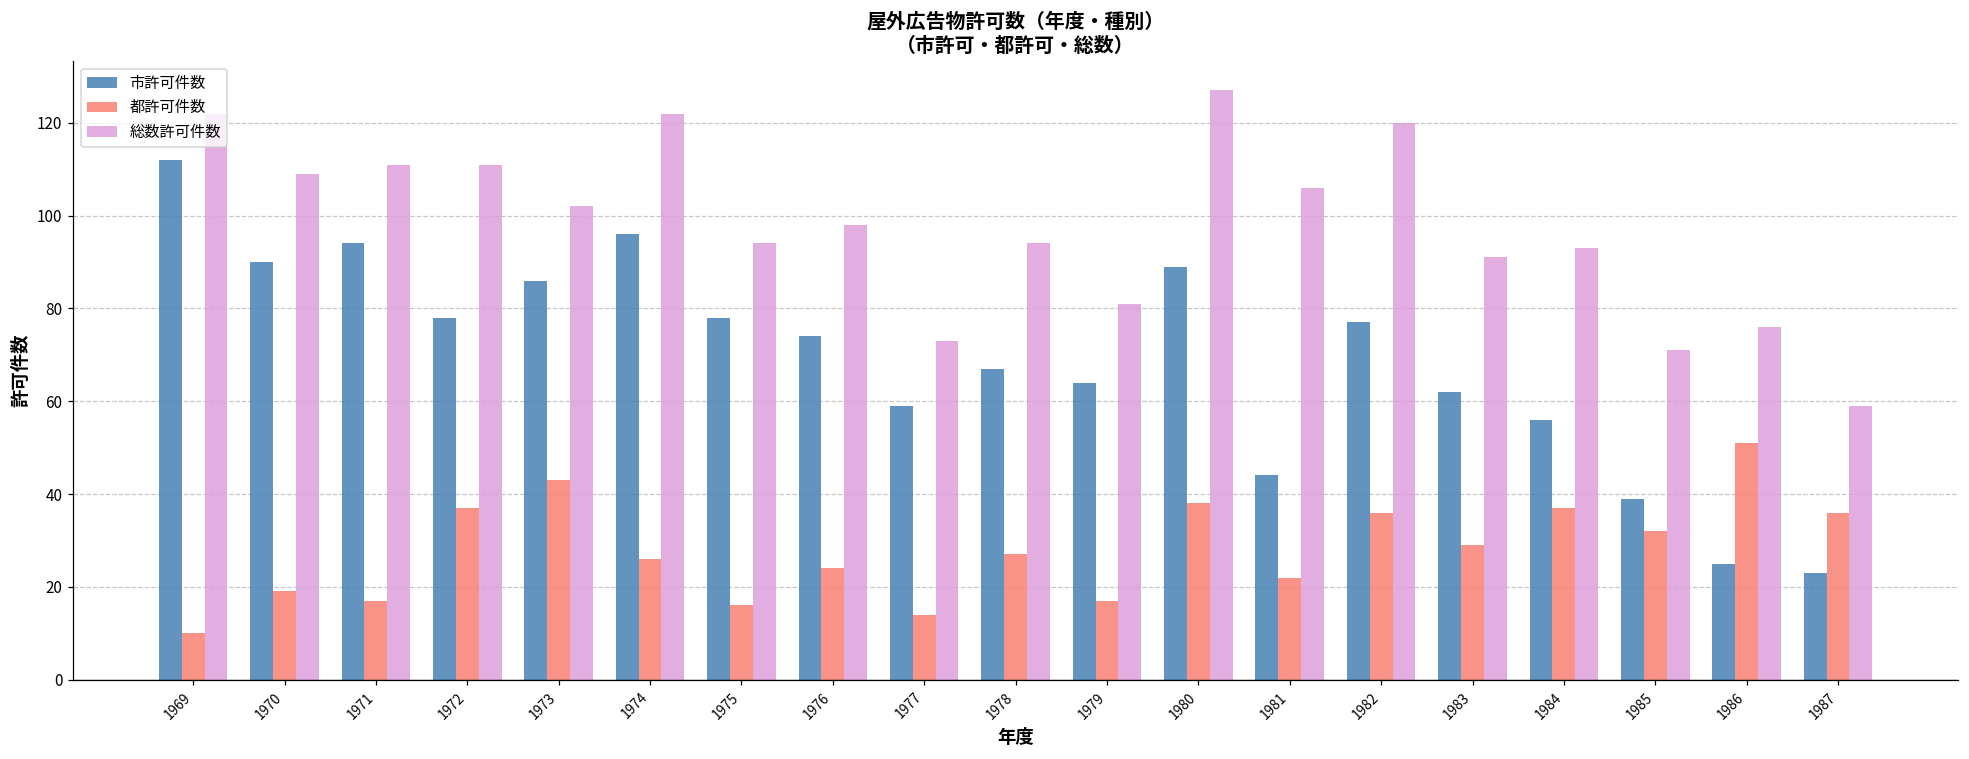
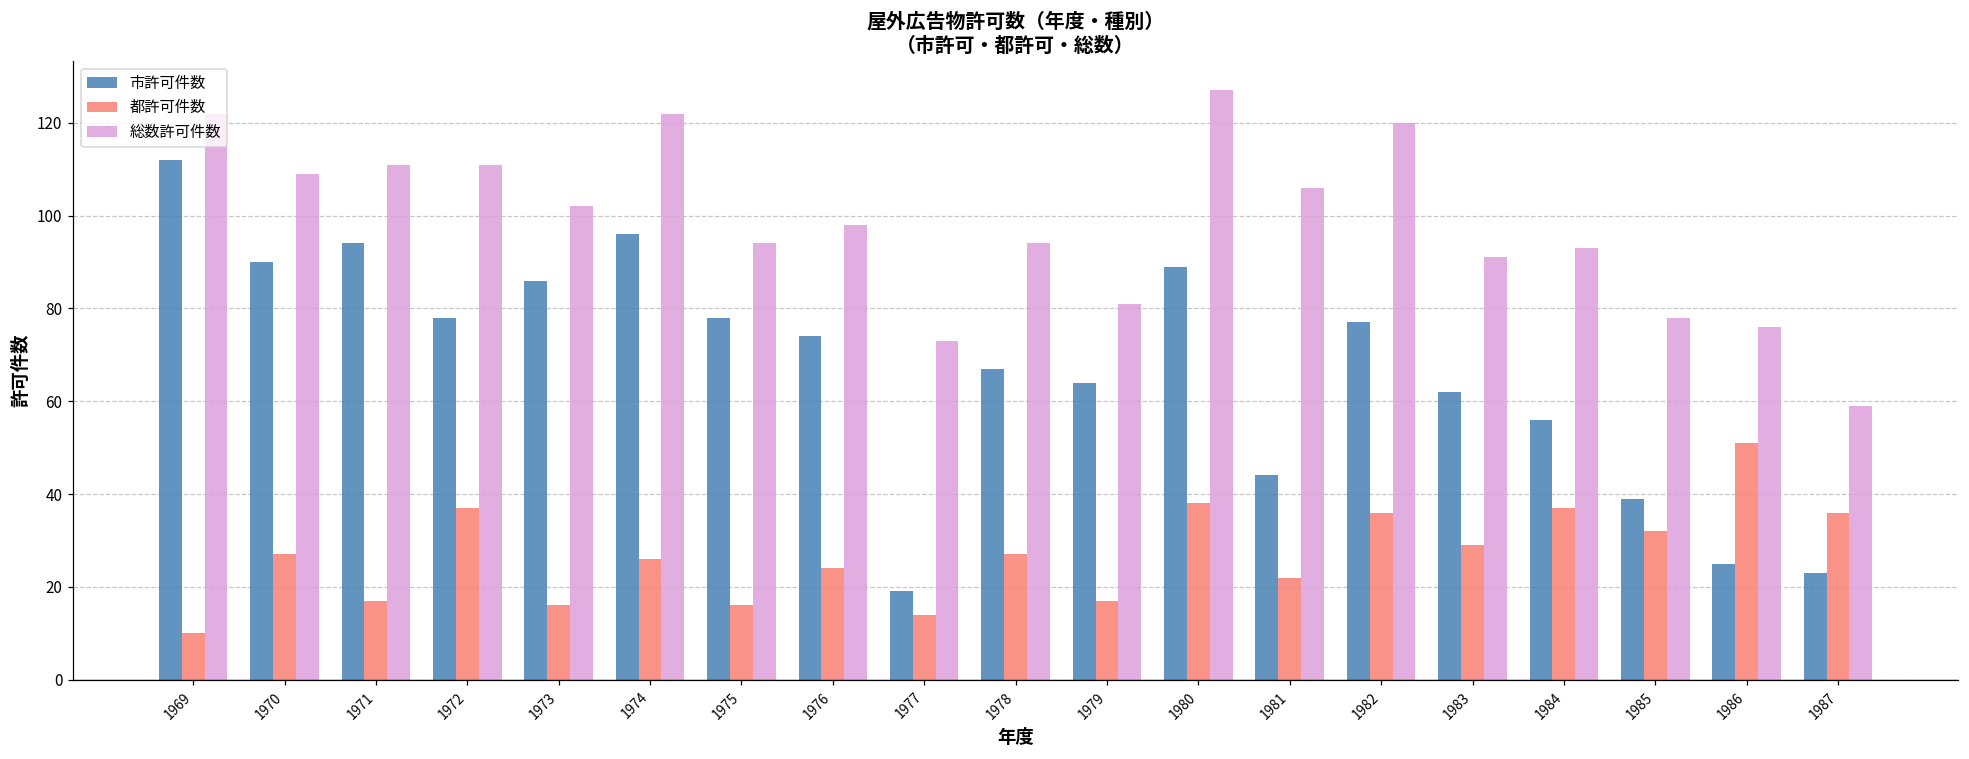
都許可件数, 1970: 19 -> 27
都許可件数, 1973: 43 -> 16
市許可件数, 1977: 59 -> 19
総数許可件数, 1985: 71 -> 78
